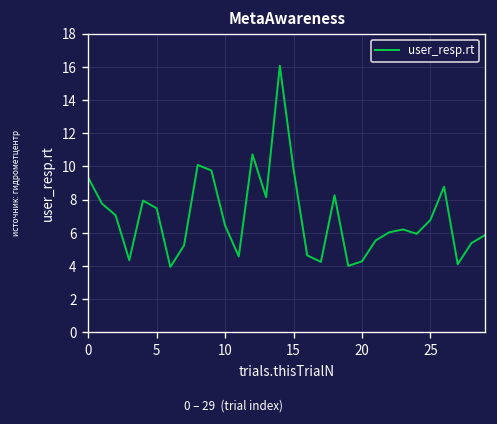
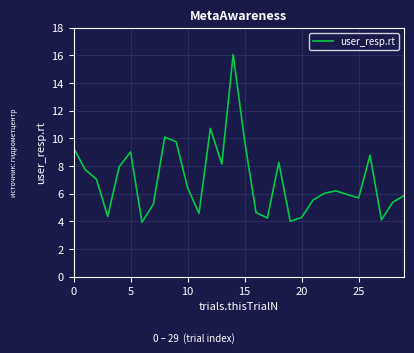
5: 7.5 -> 9.0
25: 6.8 -> 5.7
